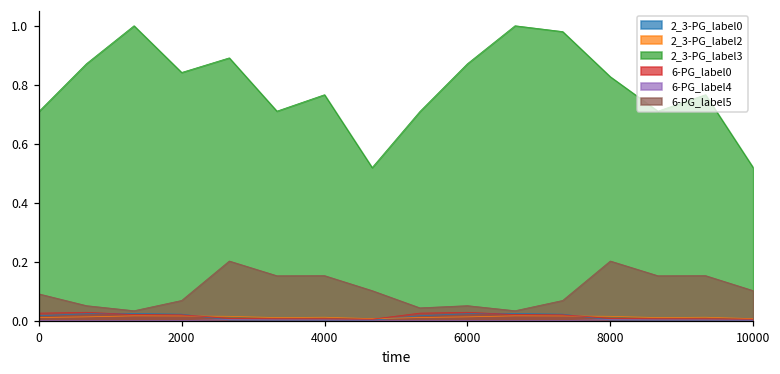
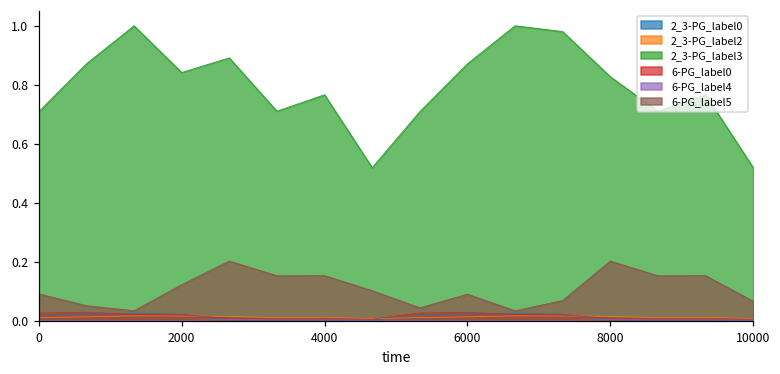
6-PG_label5, 2000: 0.07 -> 0.12
6-PG_label5, 6000: 0.05 -> 0.09
6-PG_label5, 10000: 0.10 -> 0.07
